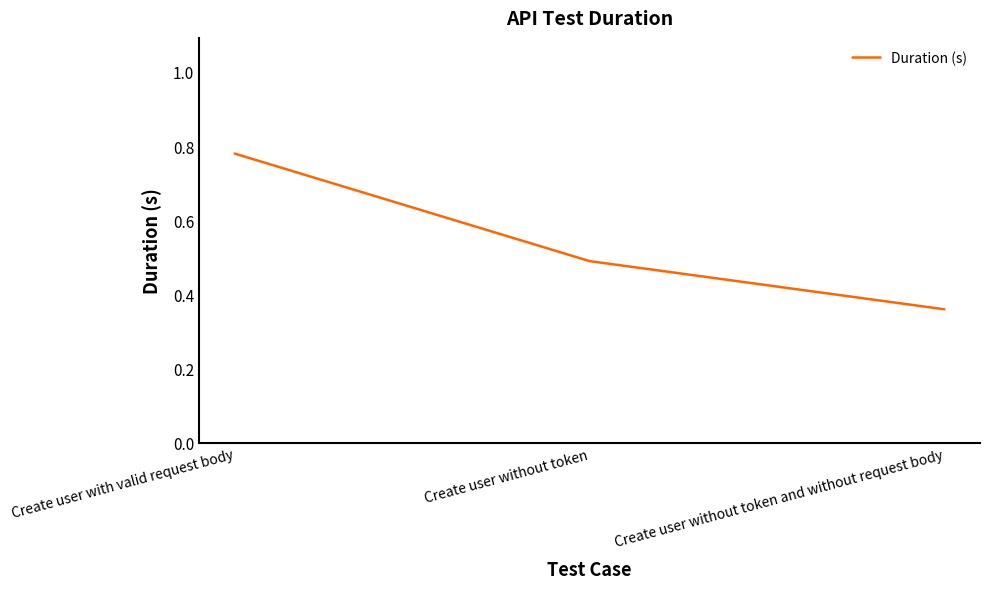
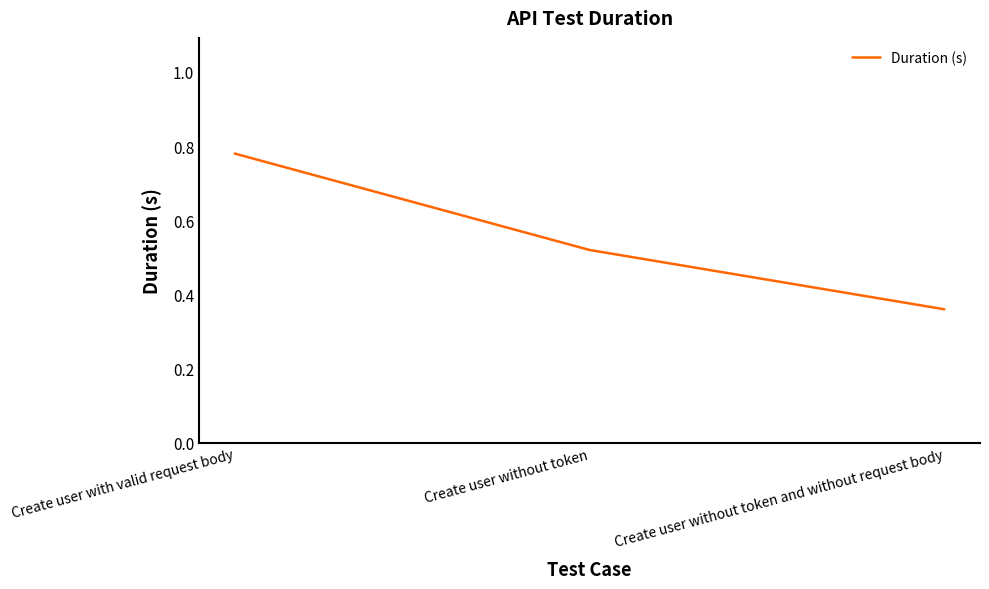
Create user without token: 0.49 -> 0.52
